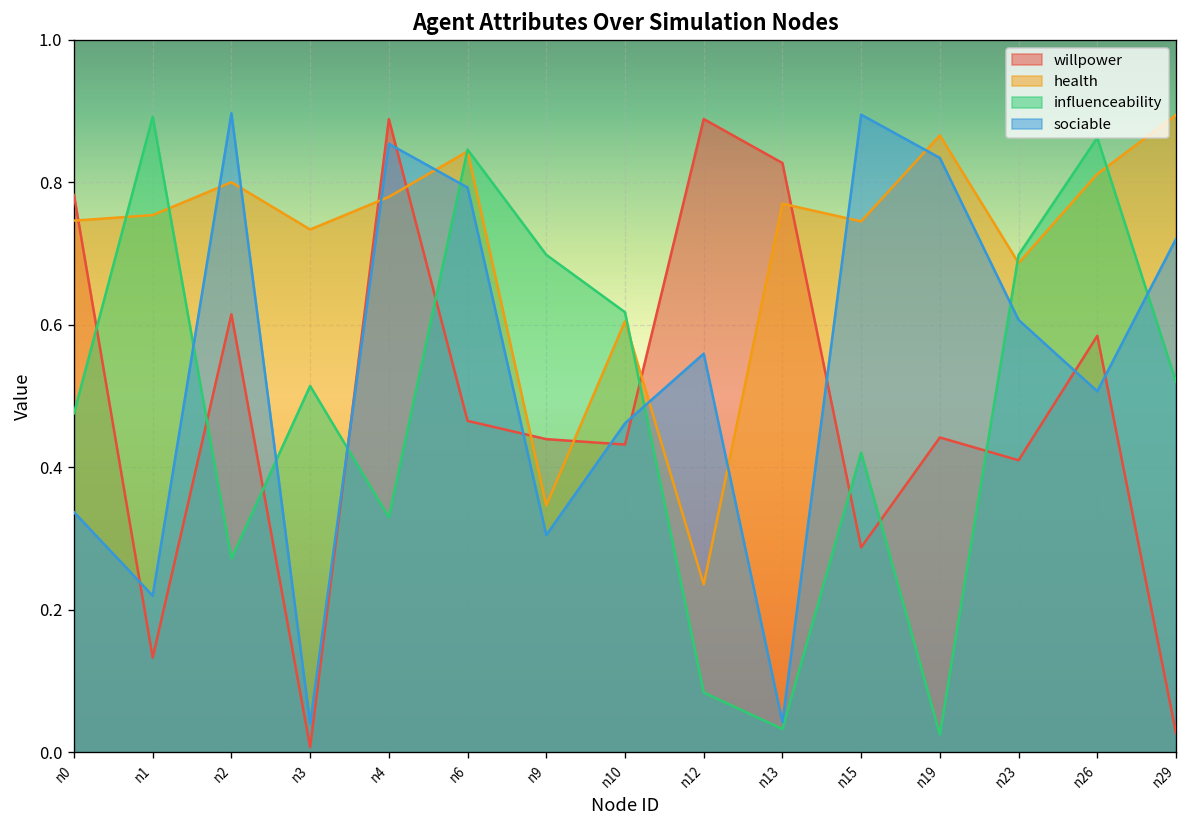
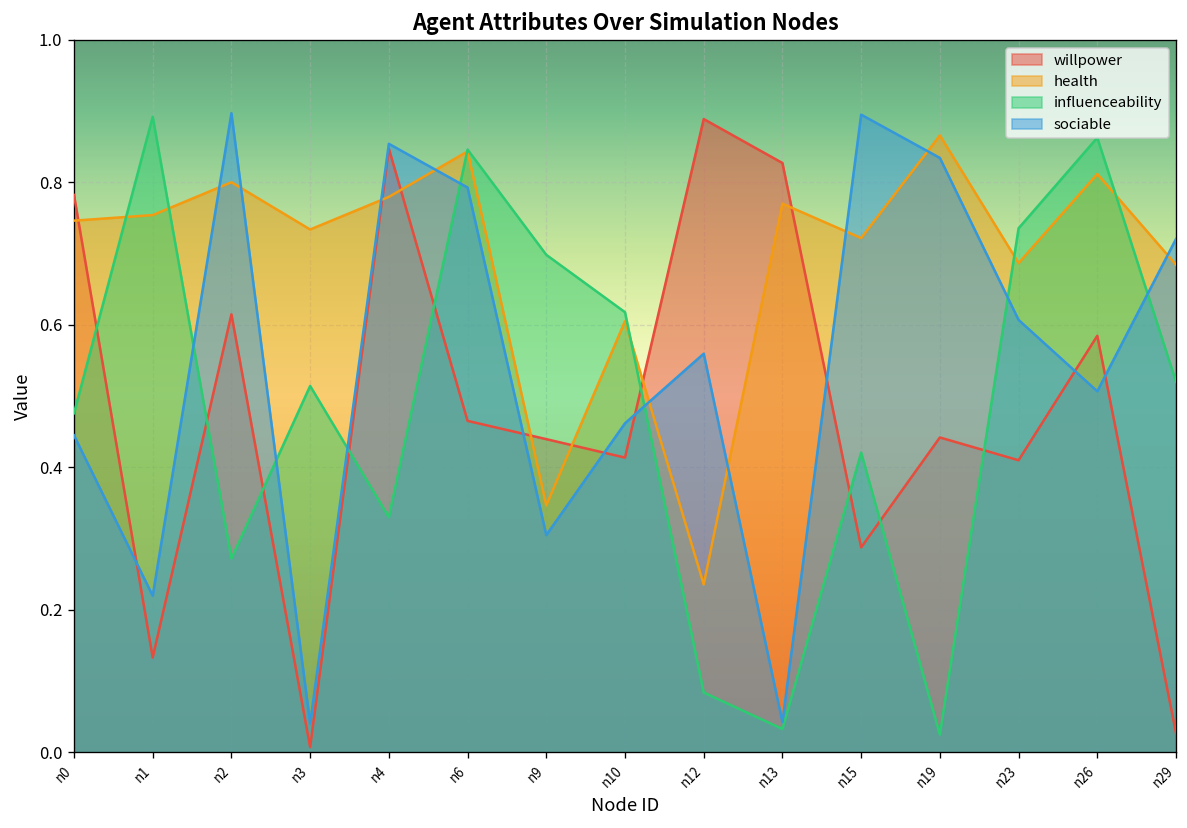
sociable, n0: 0.34 -> 0.45
willpower, n4: 0.89 -> 0.85
willpower, n10: 0.43 -> 0.41
health, n15: 0.75 -> 0.72
influenceability, n23: 0.70 -> 0.74
health, n29: 0.89 -> 0.68
